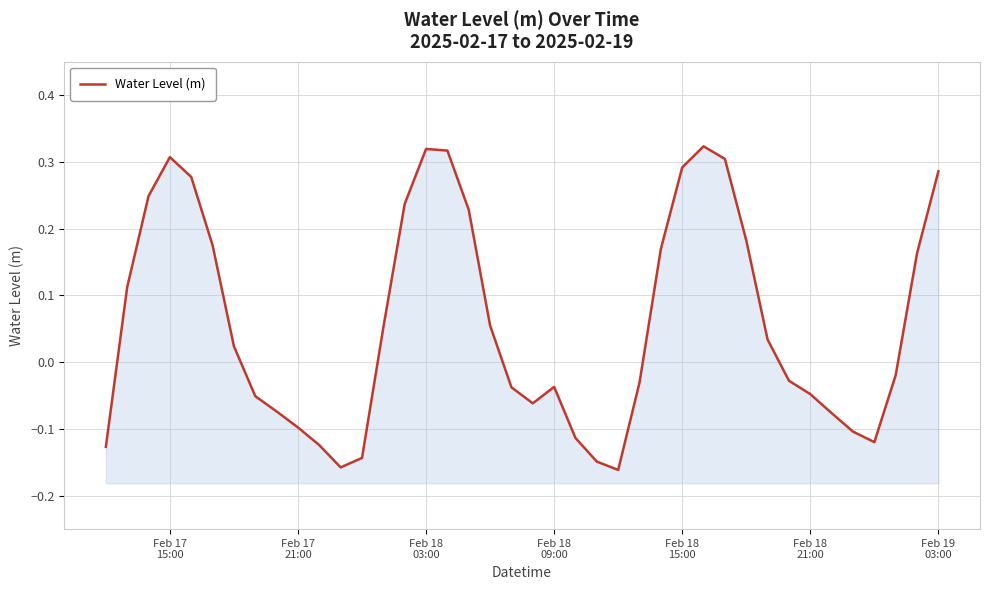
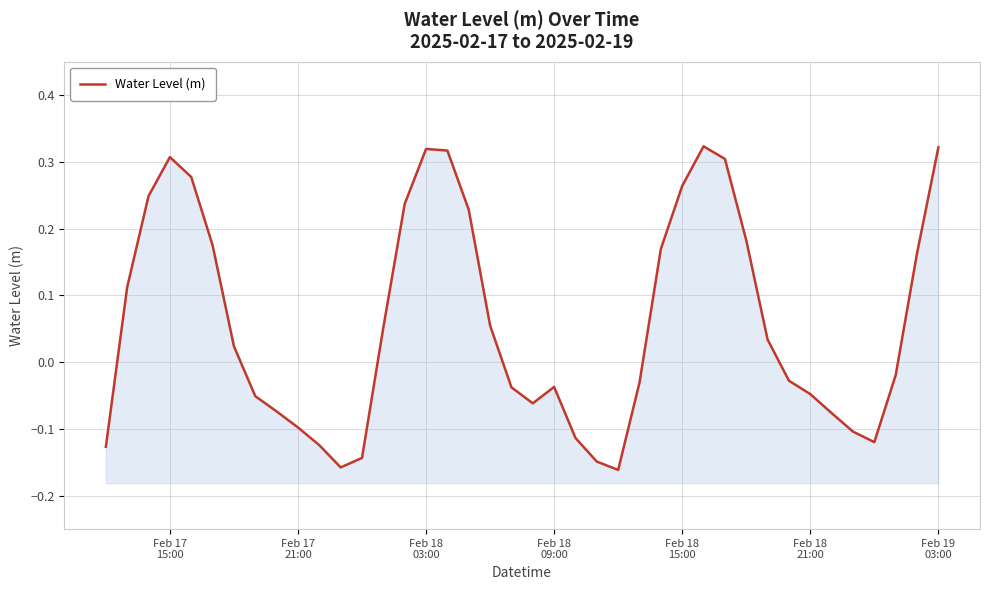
Feb 18 15:00: 0.29 -> 0.26
Feb 19 03:00: 0.29 -> 0.32
